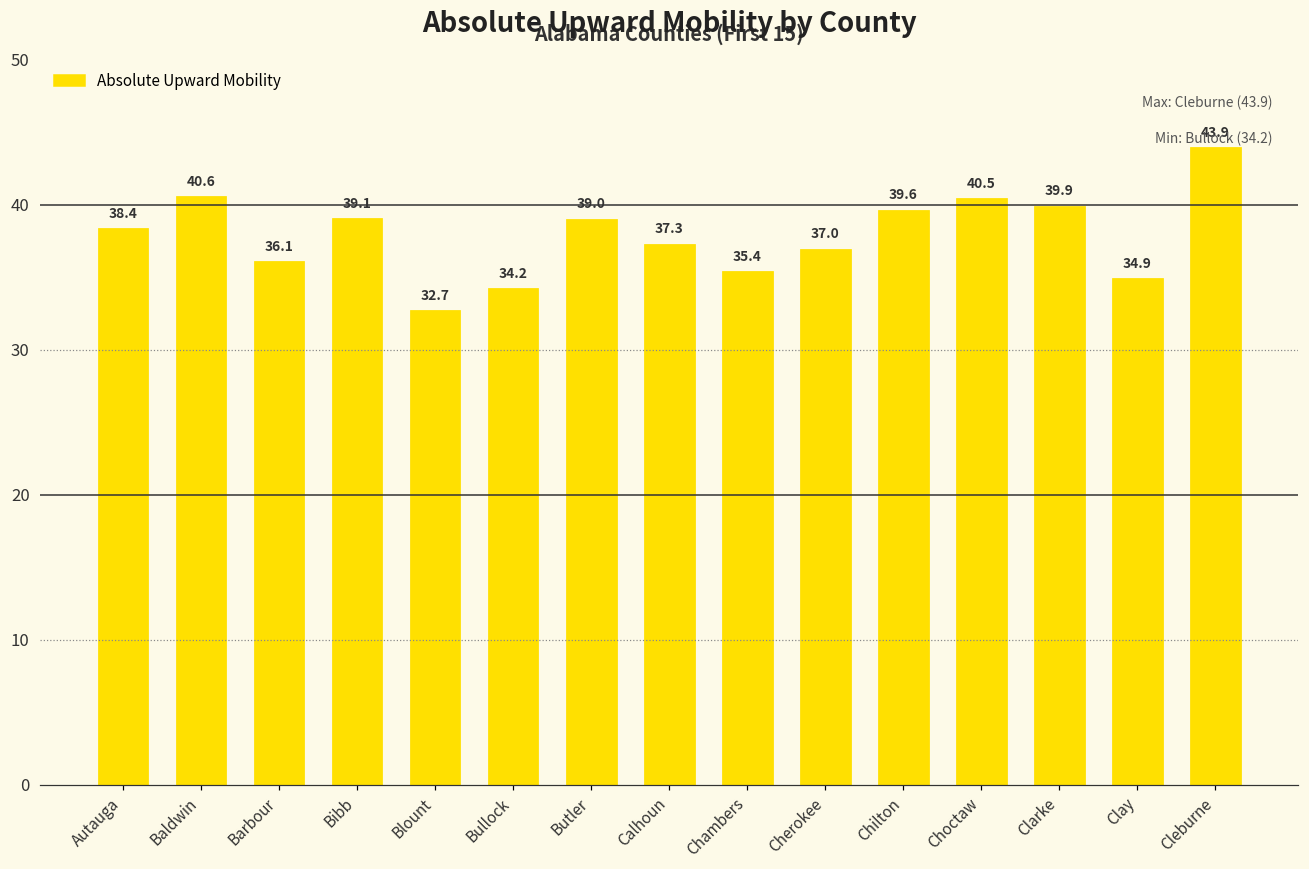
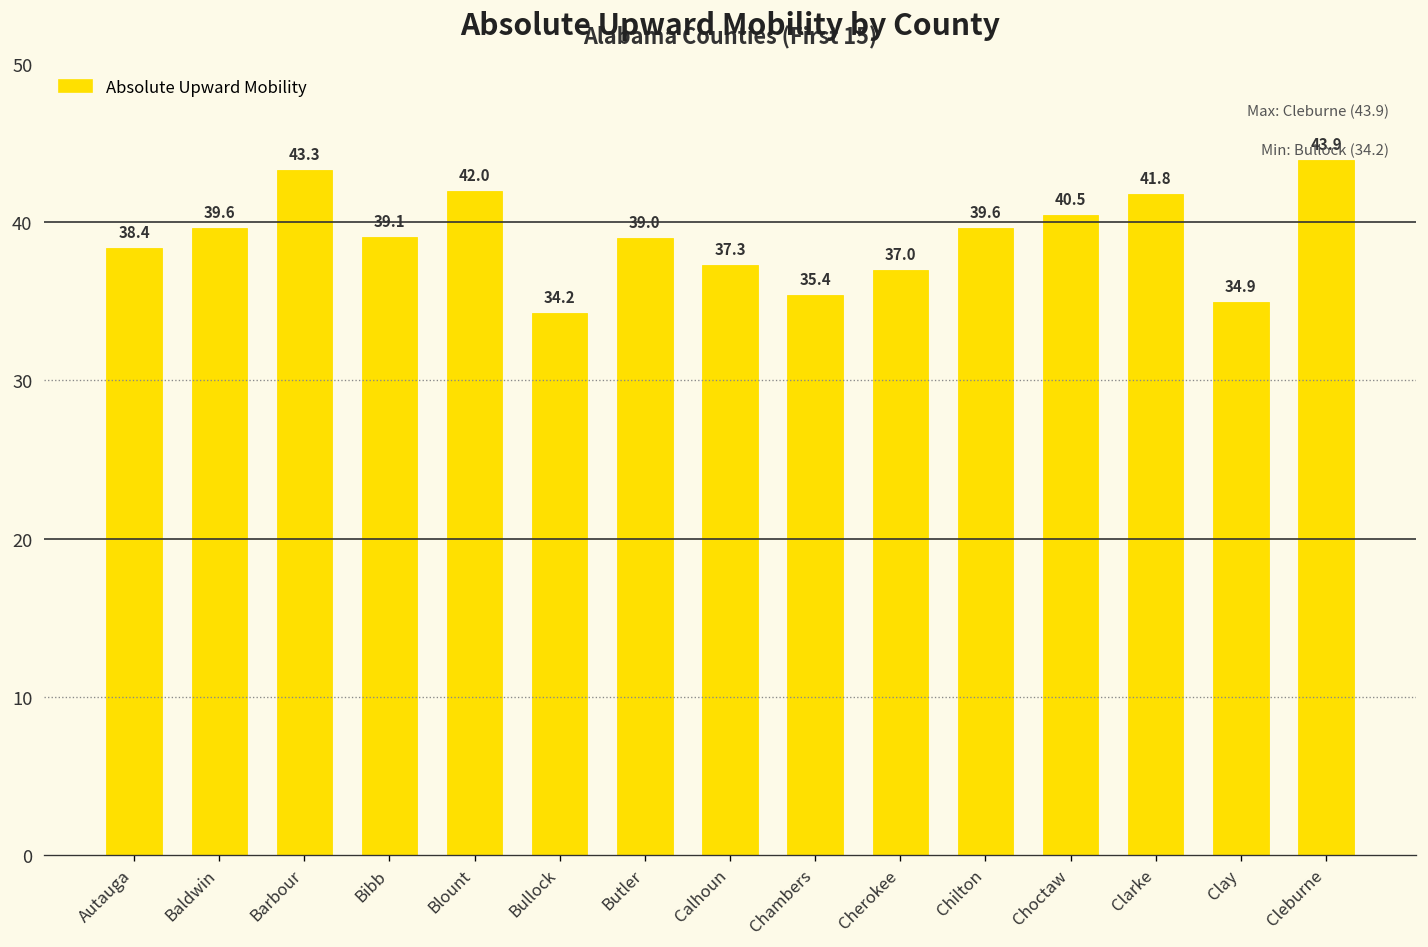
Baldwin: 40.6 -> 39.6
Barbour: 36.1 -> 43.3
Blount: 32.7 -> 42.0
Clarke: 39.9 -> 41.8
